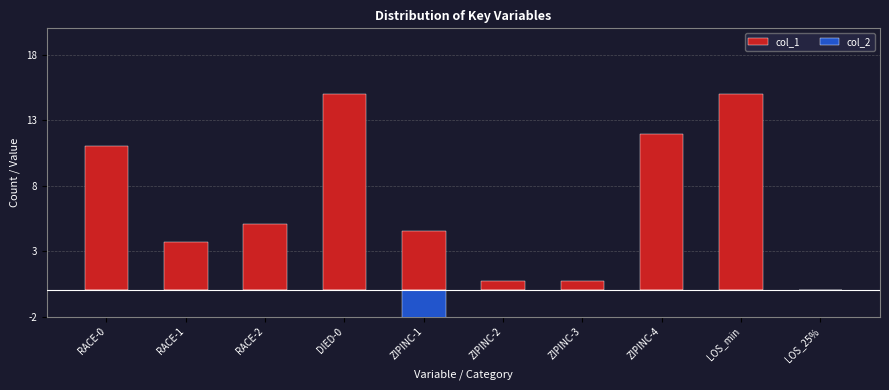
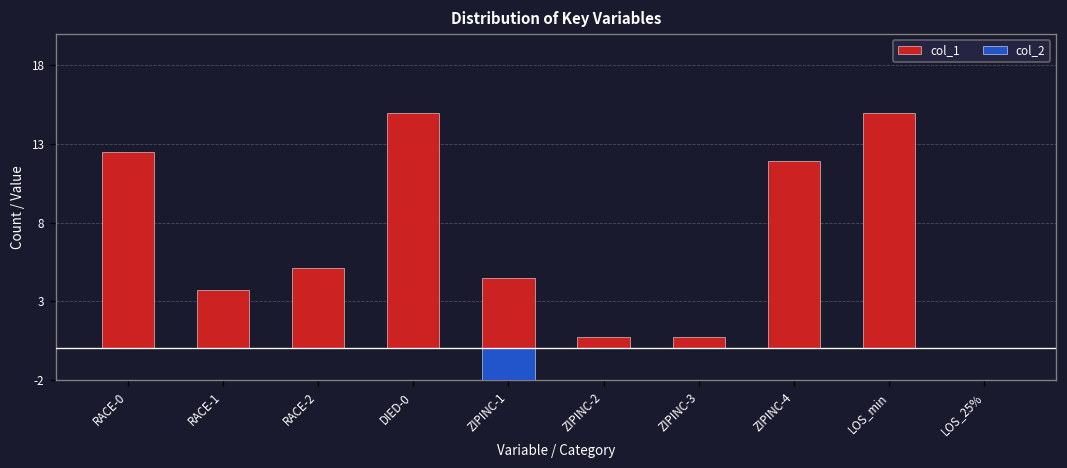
col_1, RACE-0: 11.0 -> 12.5
